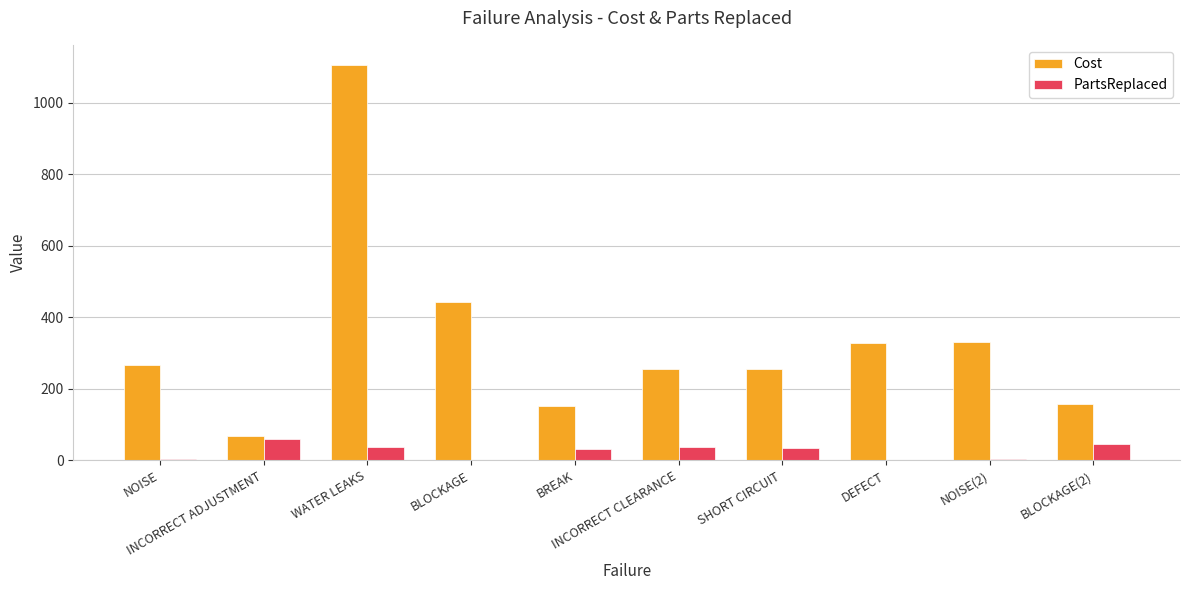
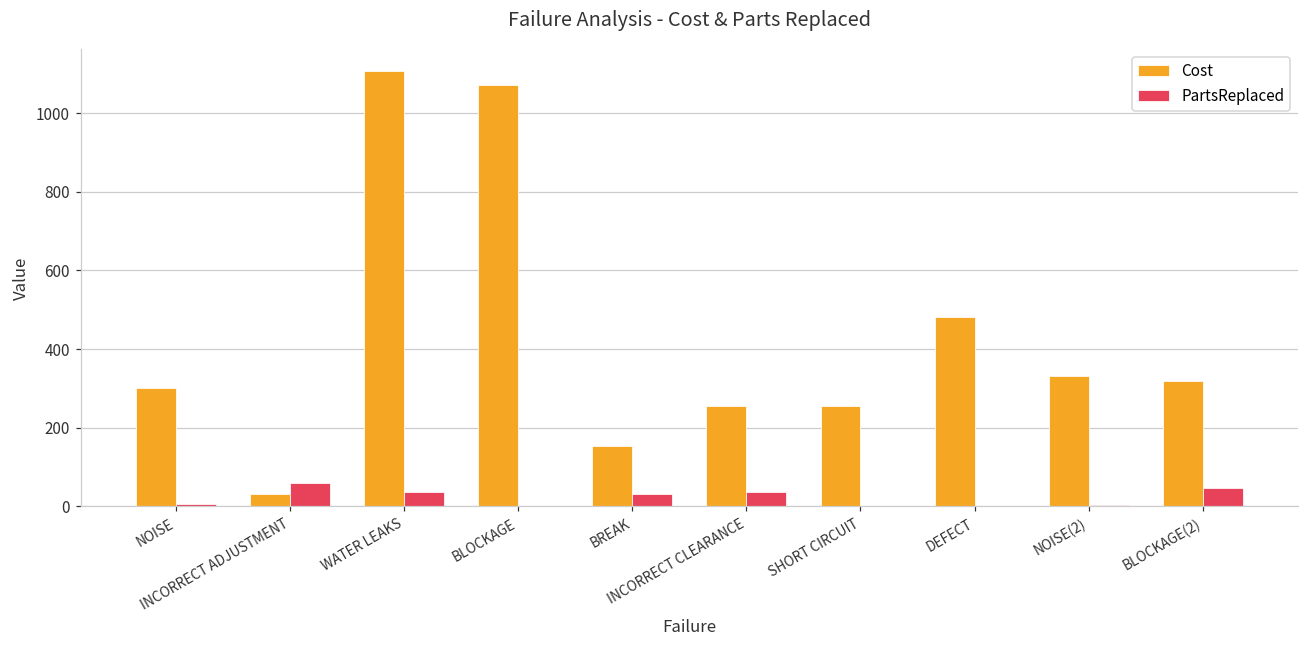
Cost, NOISE: 270 -> 300
Cost, INCORRECT ADJUSTMENT: 70 -> 30
Cost, BLOCKAGE: 440 -> 1070
PartsReplaced, SHORT CIRCUIT: 30 -> 0
Cost, DEFECT: 330 -> 480
Cost, BLOCKAGE(2): 160 -> 320
